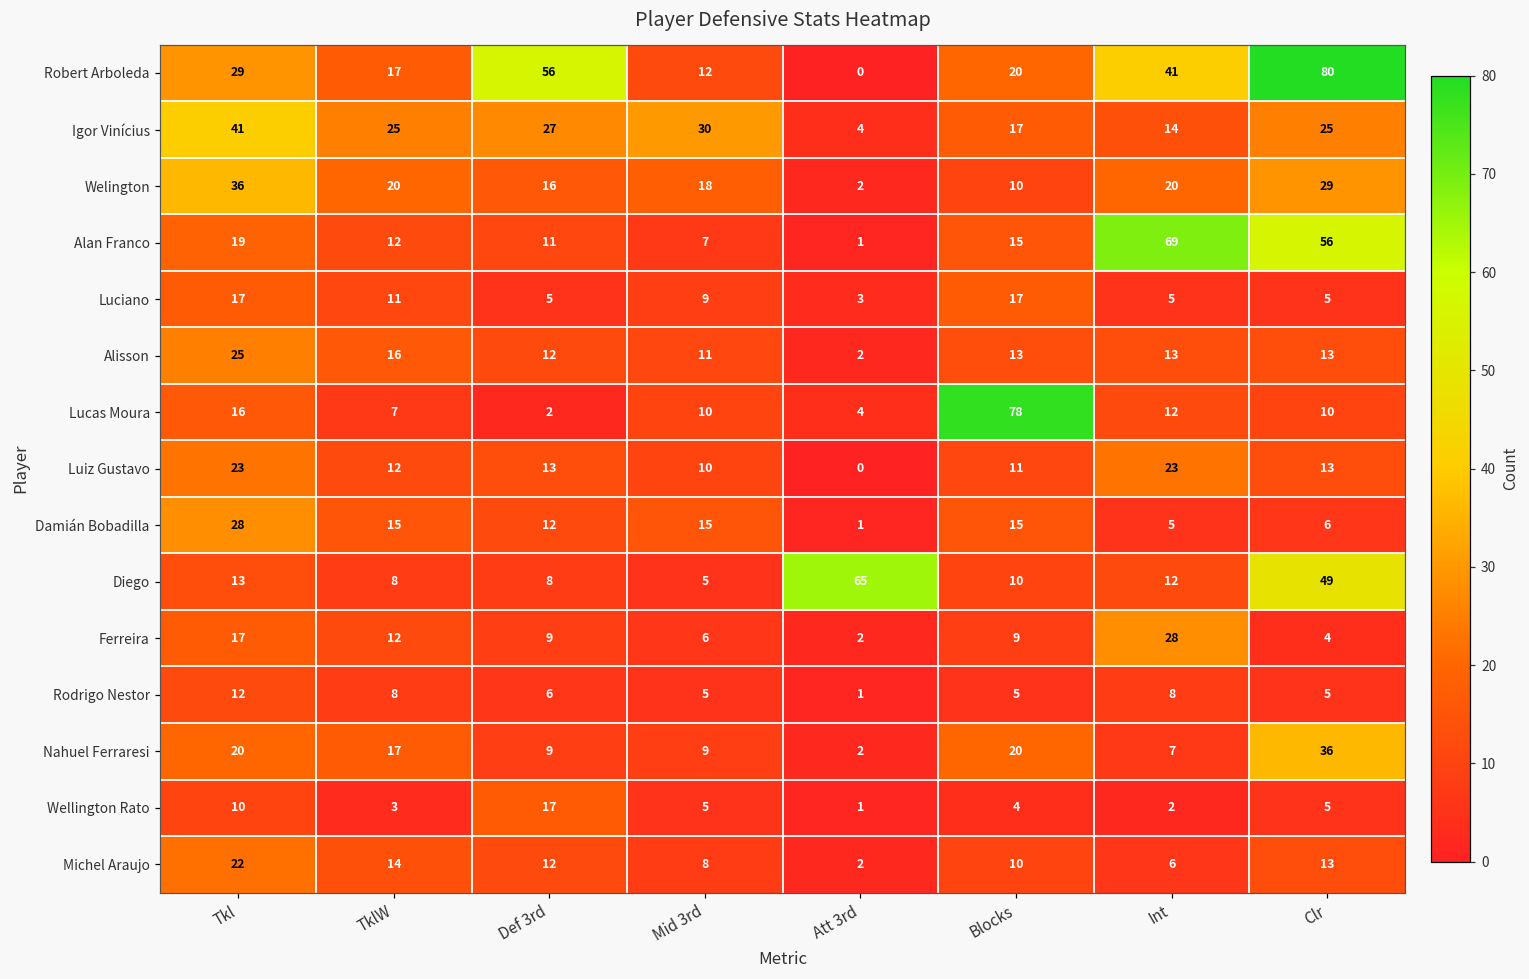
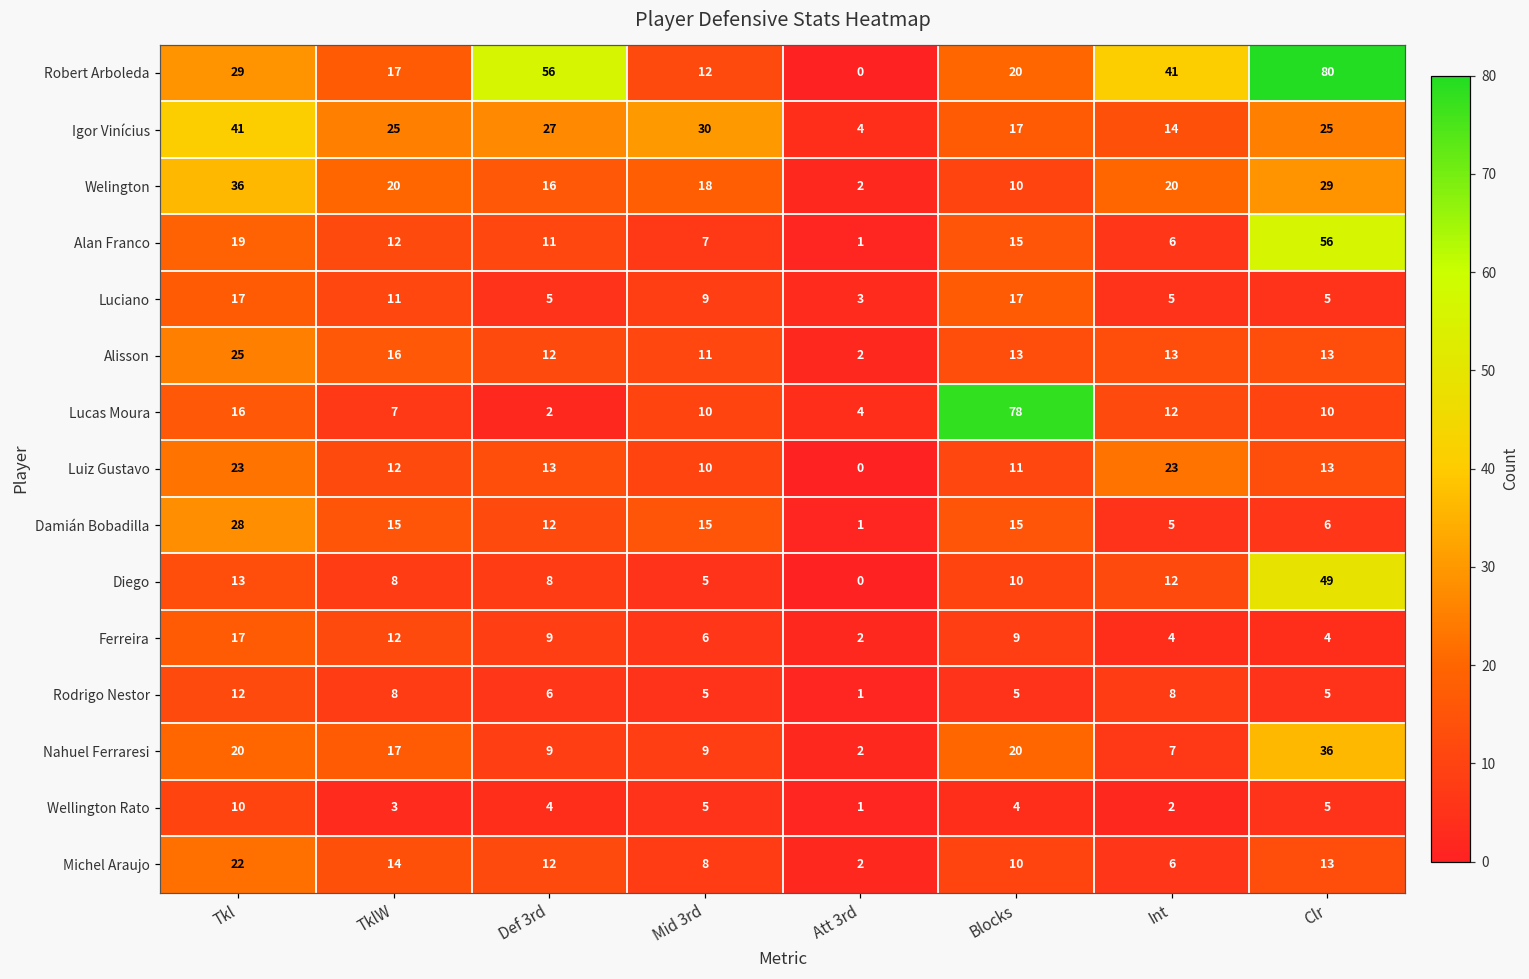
Alan Franco, Int: 69 -> 6
Diego, Att 3rd: 65 -> 0
Ferreira, Int: 28 -> 4
Wellington Rato, Def 3rd: 17 -> 4
